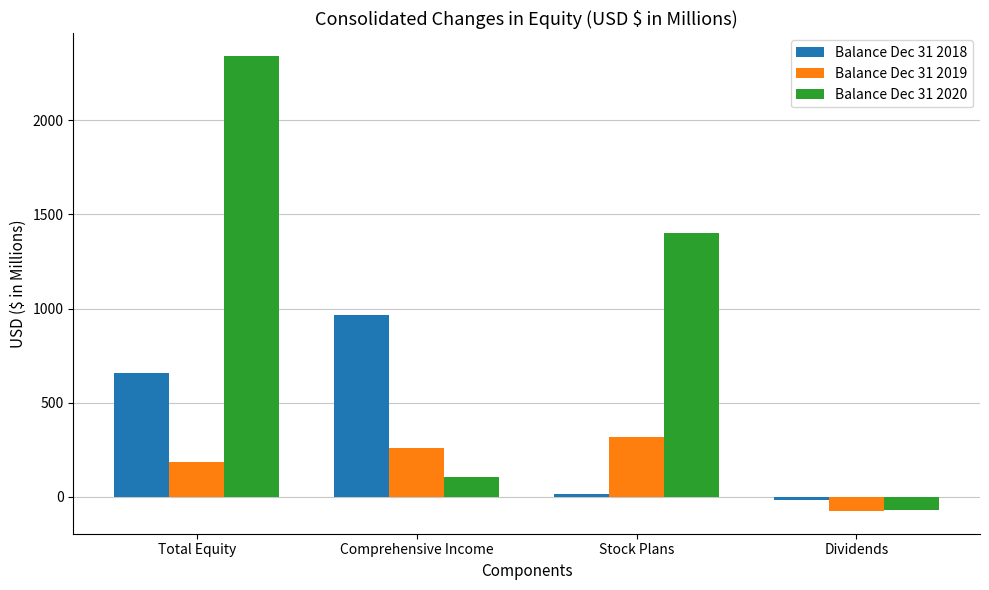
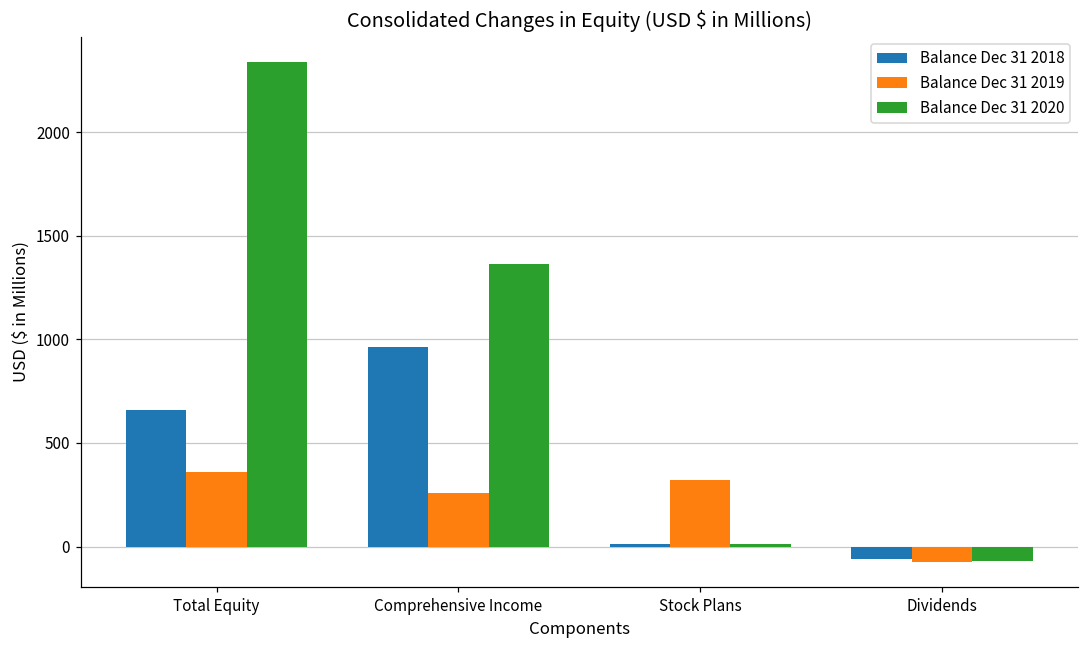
Balance Dec 31 2019, Total Equity: 190 -> 360
Balance Dec 31 2020, Comprehensive Income: 110 -> 1360
Balance Dec 31 2020, Stock Plans: 1400 -> 10
Balance Dec 31 2018, Dividends: -20 -> -60
